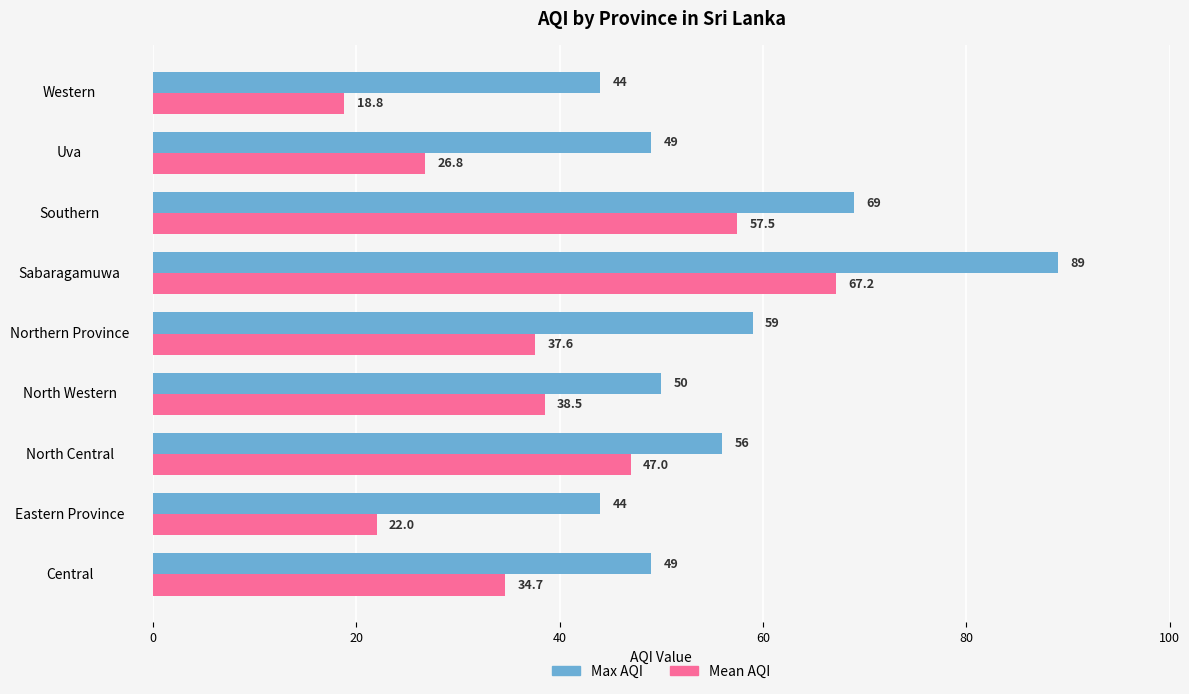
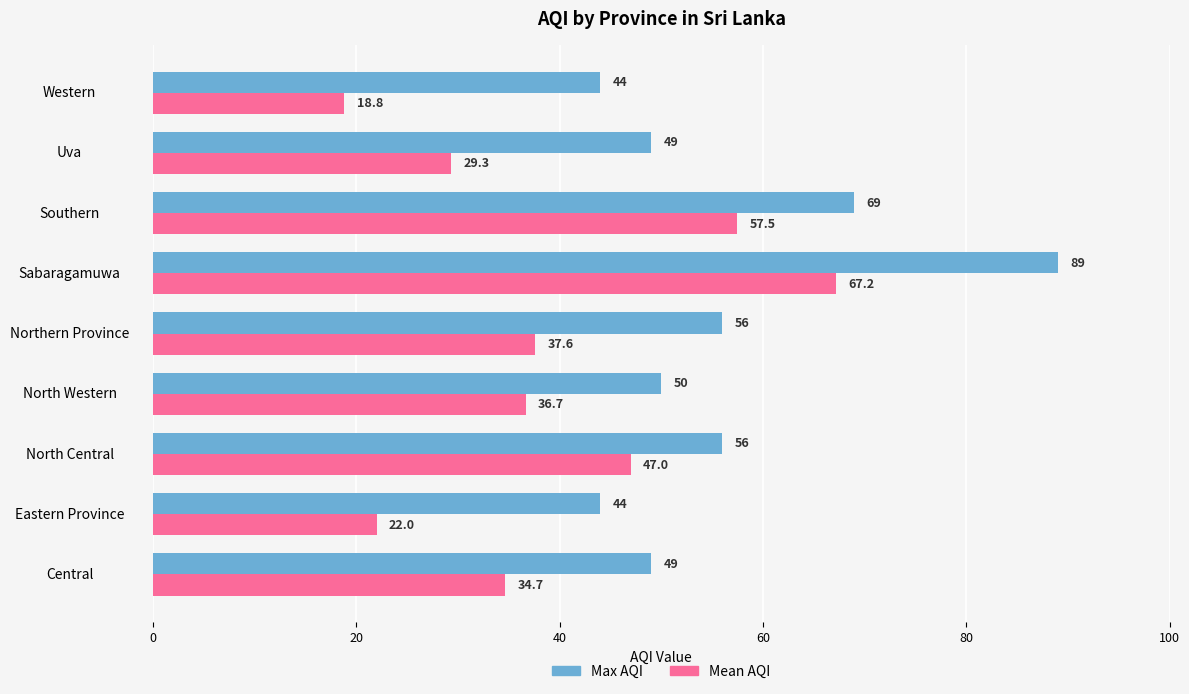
Mean AQI, Uva: 26.8 -> 29.3
Max AQI, Northern Province: 59 -> 56
Mean AQI, North Western: 38.5 -> 36.7
